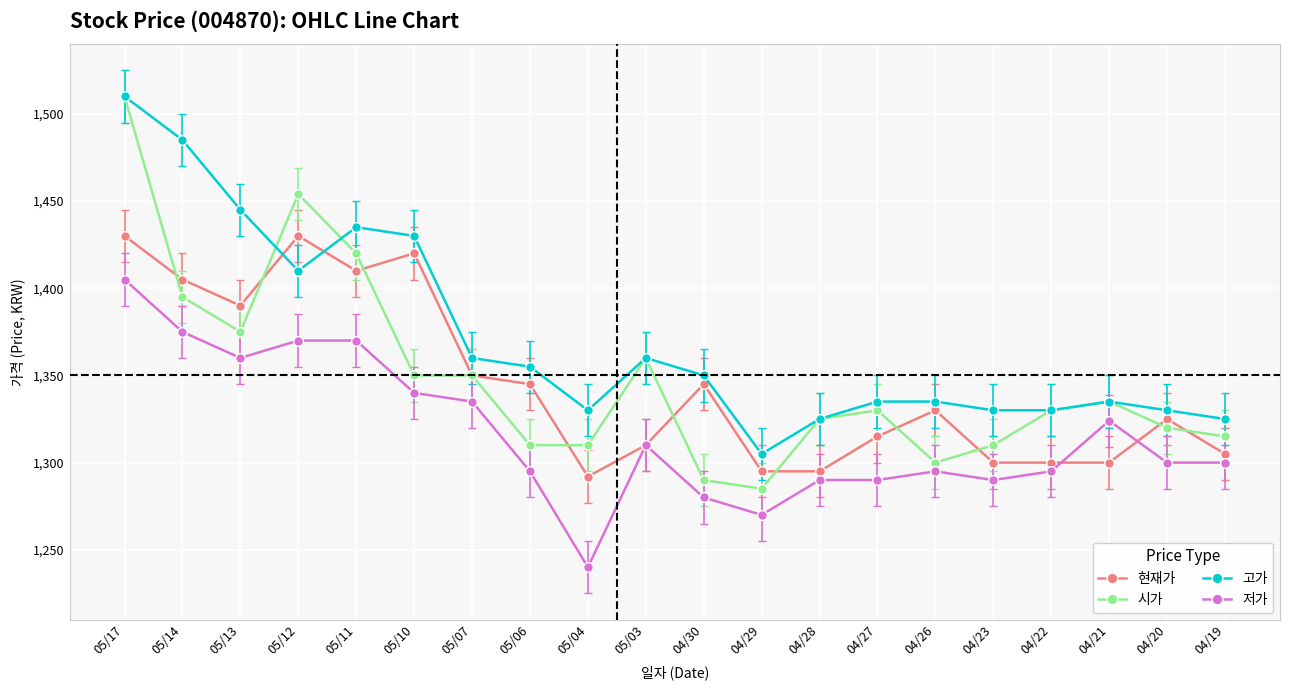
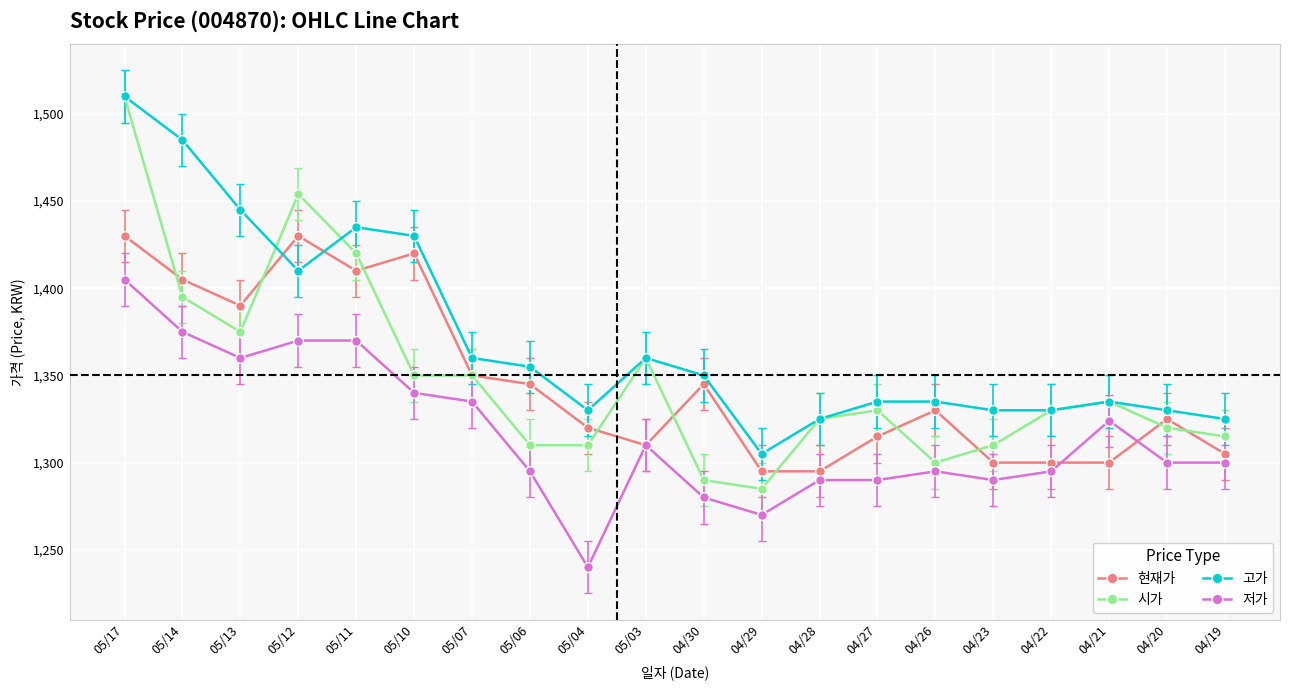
현재가, 05/04: 1,292 -> 1,320
